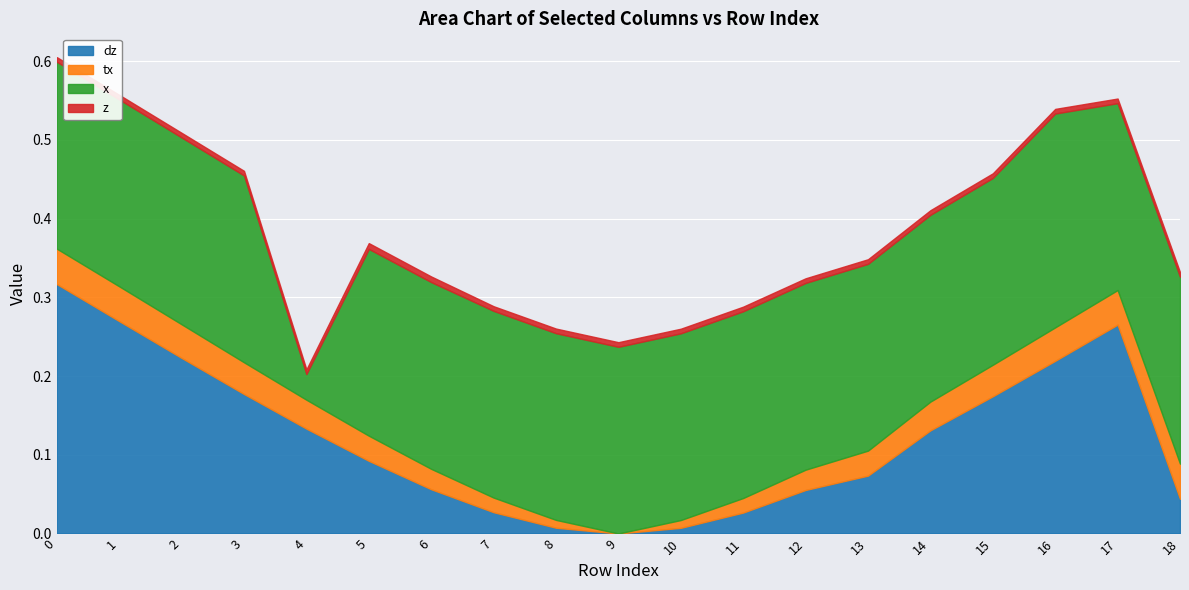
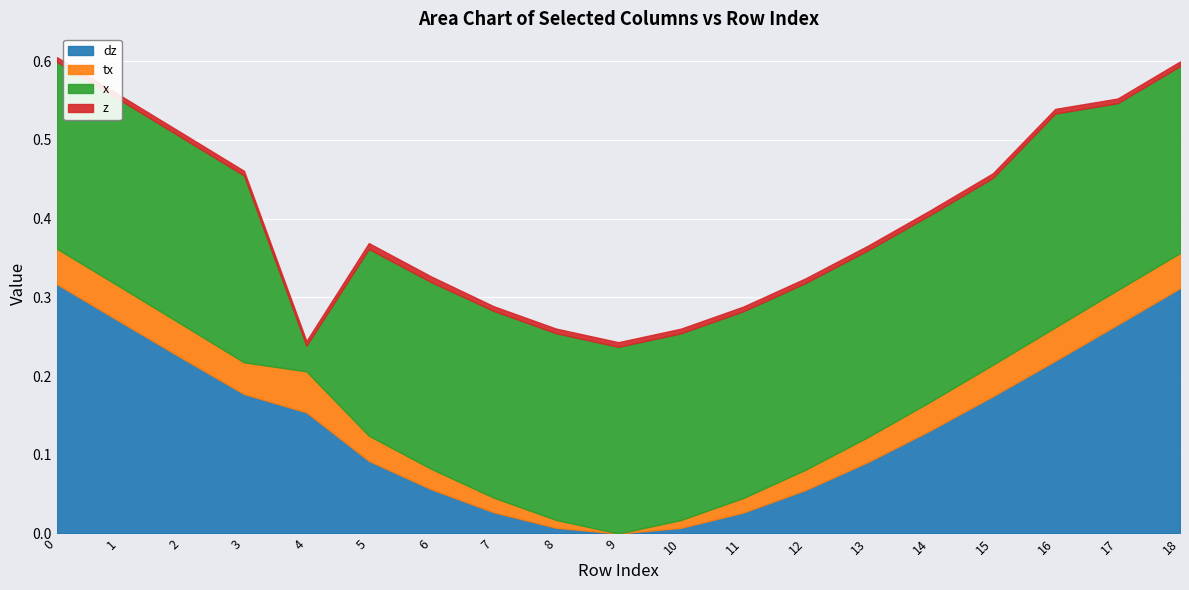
dz, 4: 0.13 -> 0.15
tx, 4: 0.04 -> 0.05
dz, 13: 0.07 -> 0.09
dz, 18: 0.04 -> 0.31
